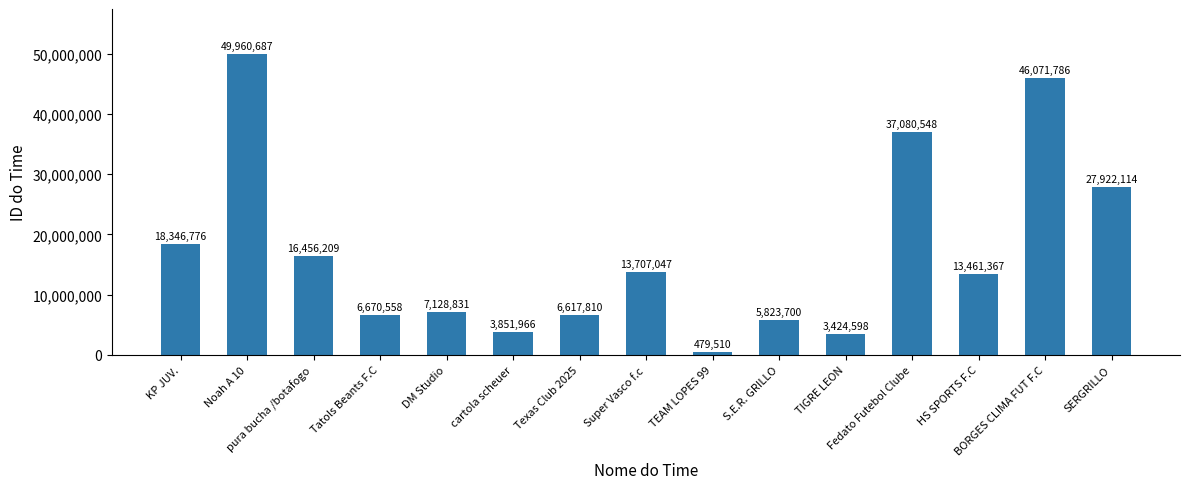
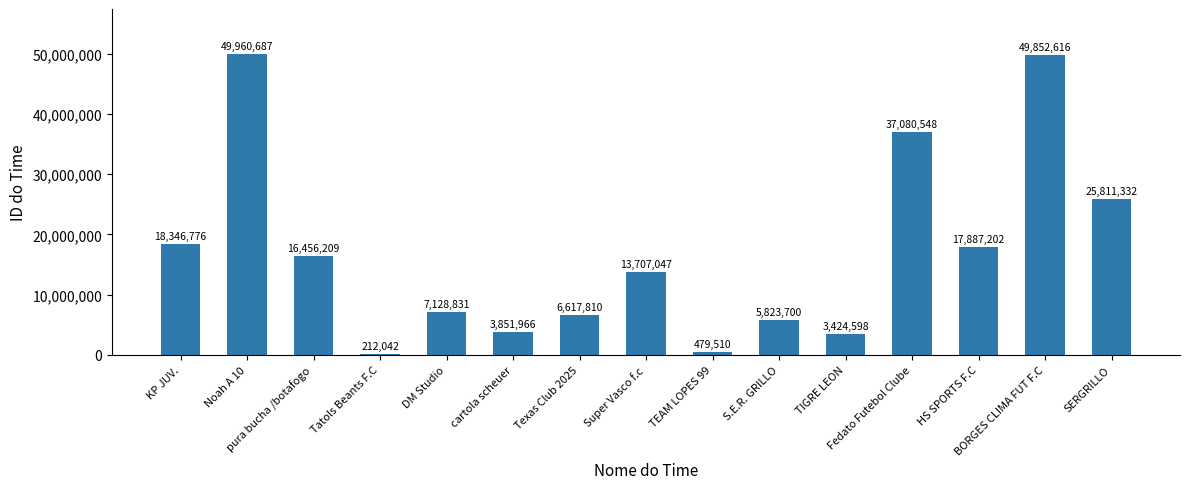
Tatols Beants F.C: 6,670,558 -> 212,042
HS SPORTS F.C: 13,461,367 -> 17,887,202
BORGES CLIMA FUT F.C: 46,071,786 -> 49,852,616
SERGRILLO: 27,922,114 -> 25,811,332
